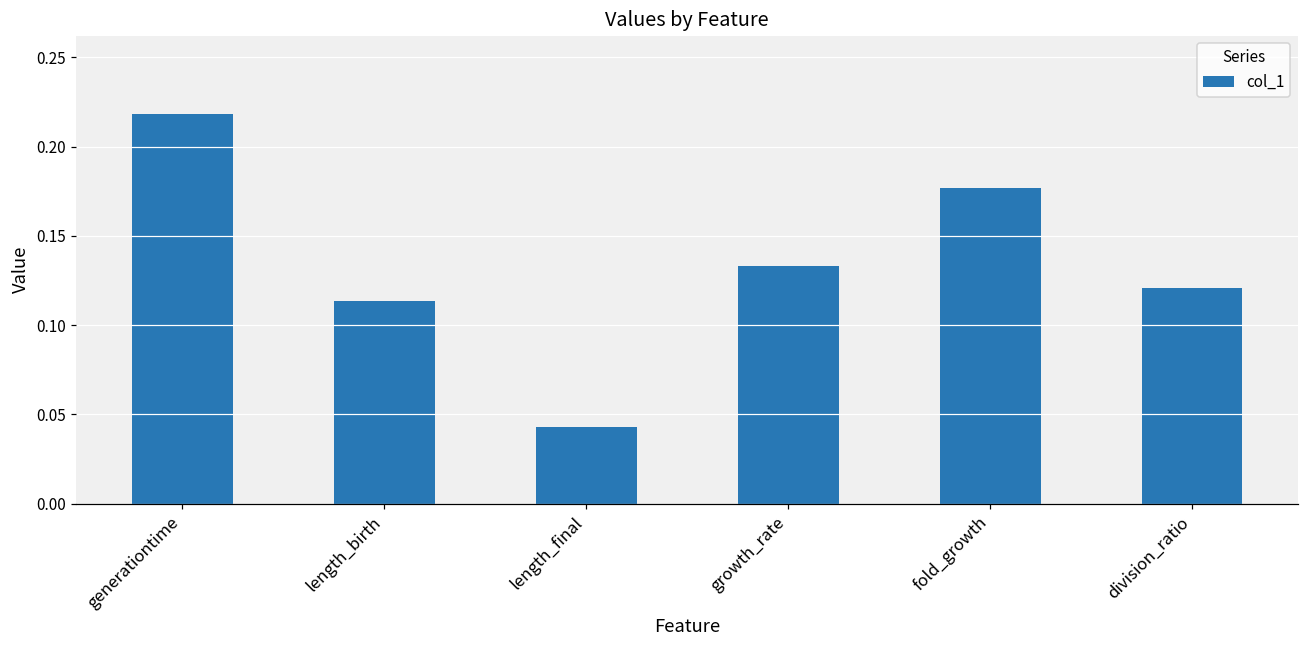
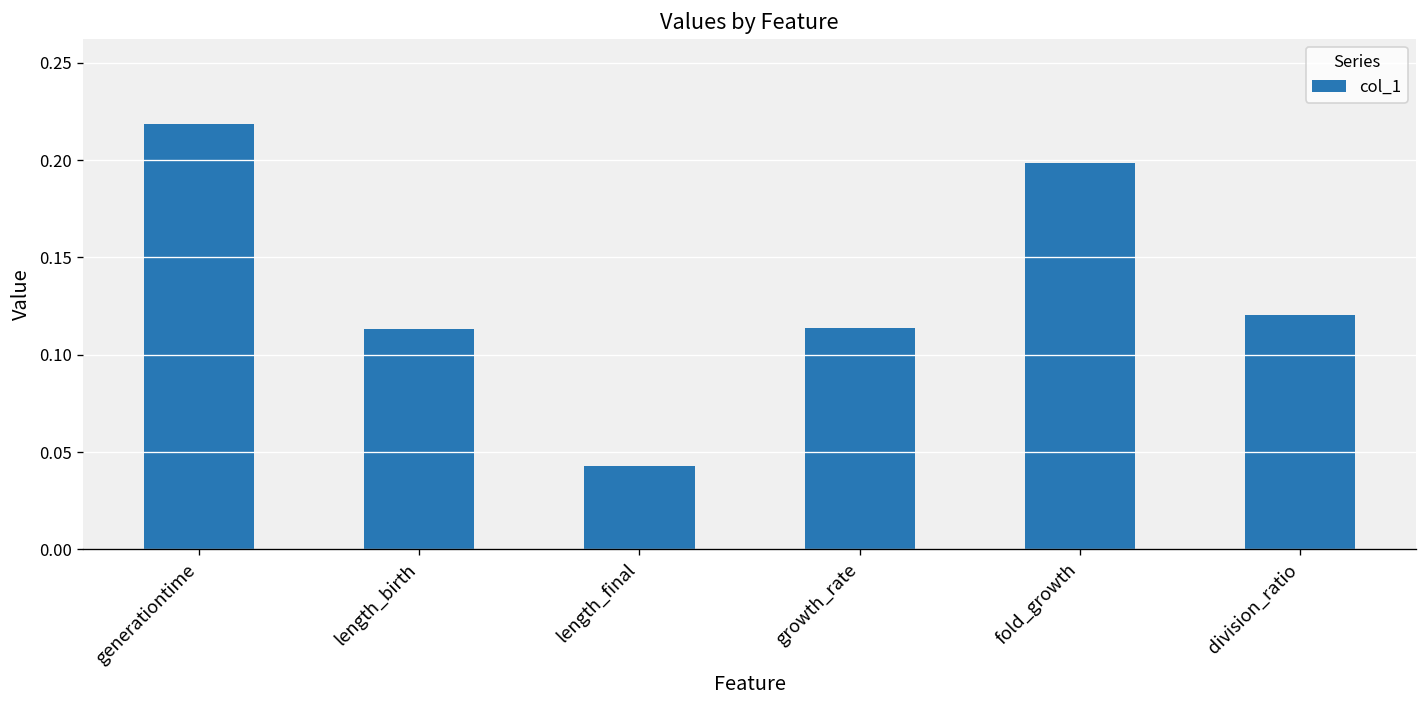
growth_rate: 0.133 -> 0.114
fold_growth: 0.177 -> 0.199
